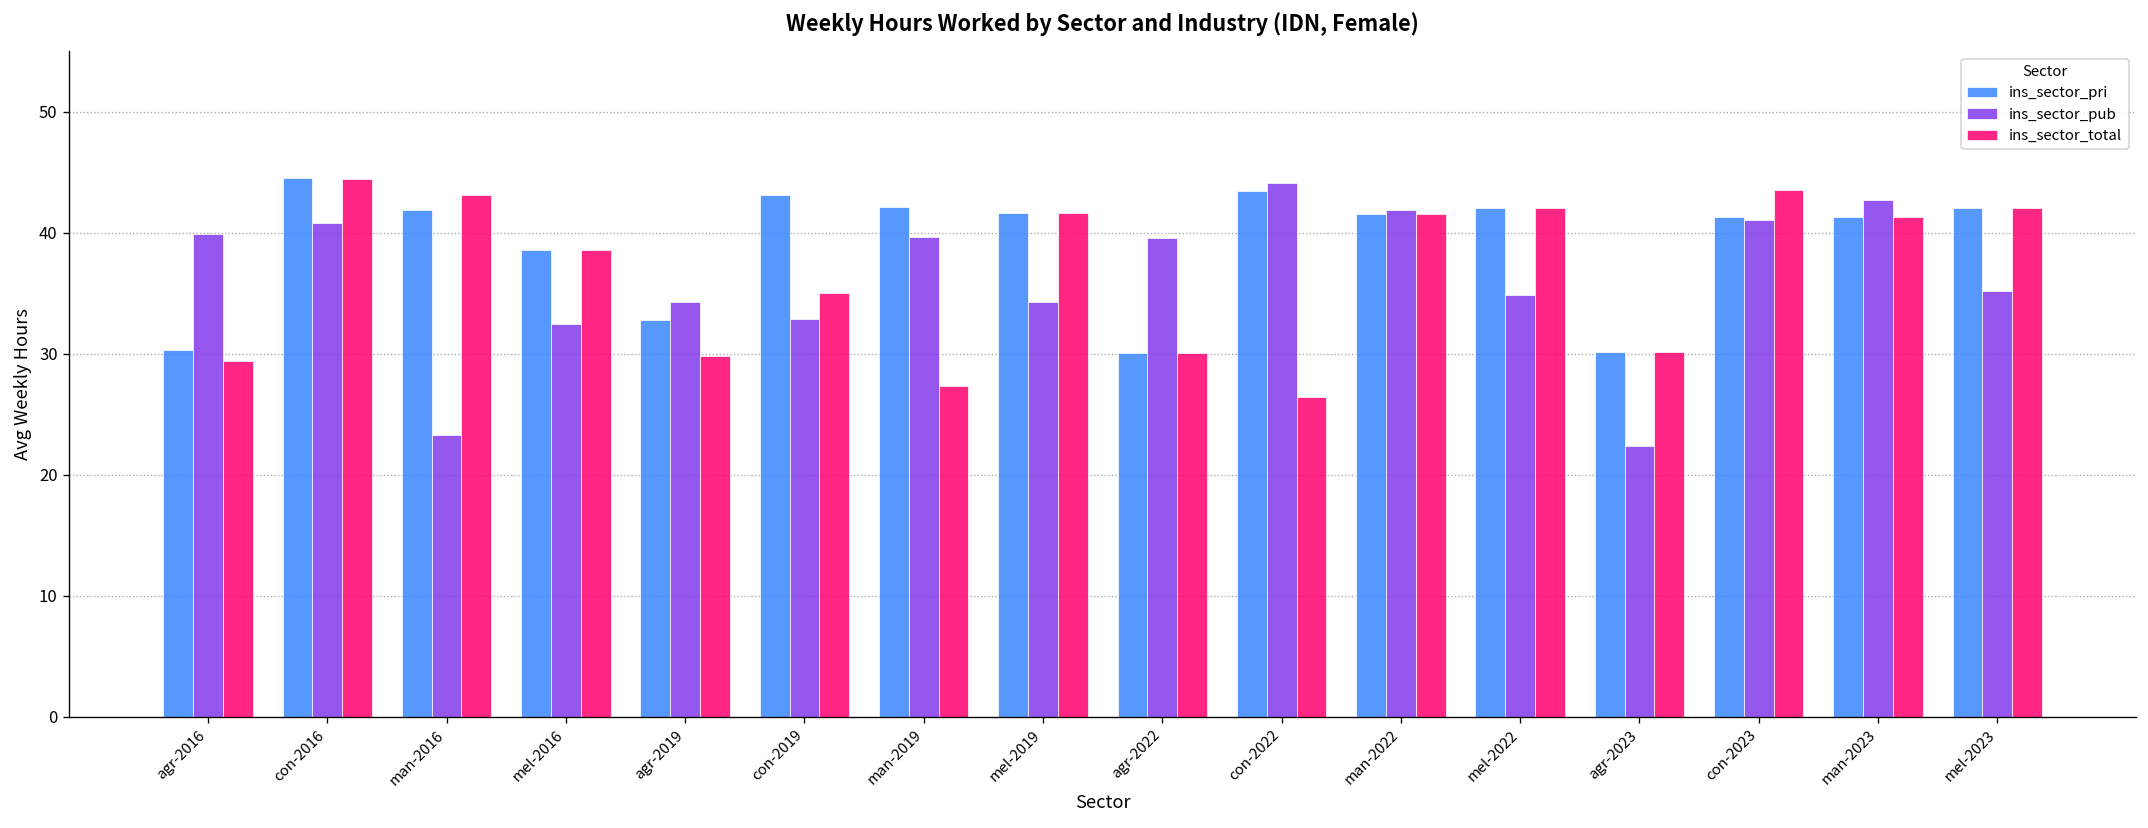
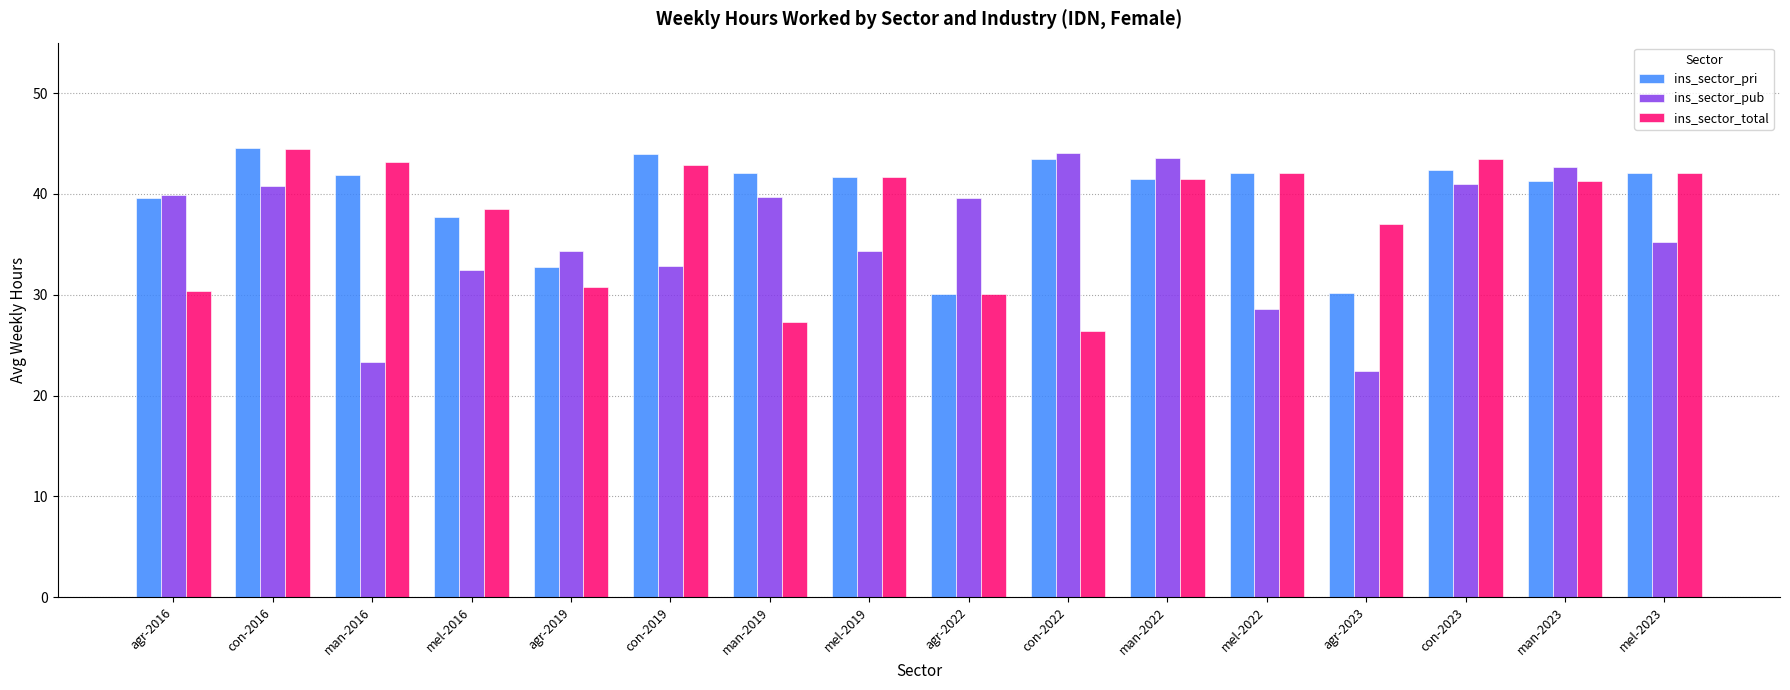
ins_sector_pri, agr-2016: 30.3 -> 39.6
ins_sector_total, agr-2016: 29.4 -> 30.4
ins_sector_pri, mel-2016: 38.5 -> 37.7
ins_sector_total, agr-2019: 29.8 -> 30.8
ins_sector_pri, con-2019: 43.1 -> 44.0
ins_sector_total, con-2019: 35.0 -> 42.9
ins_sector_pub, man-2022: 41.9 -> 43.6
ins_sector_pub, mel-2022: 34.9 -> 28.6
ins_sector_total, agr-2023: 30.1 -> 37.0
ins_sector_pri, con-2023: 41.3 -> 42.4
